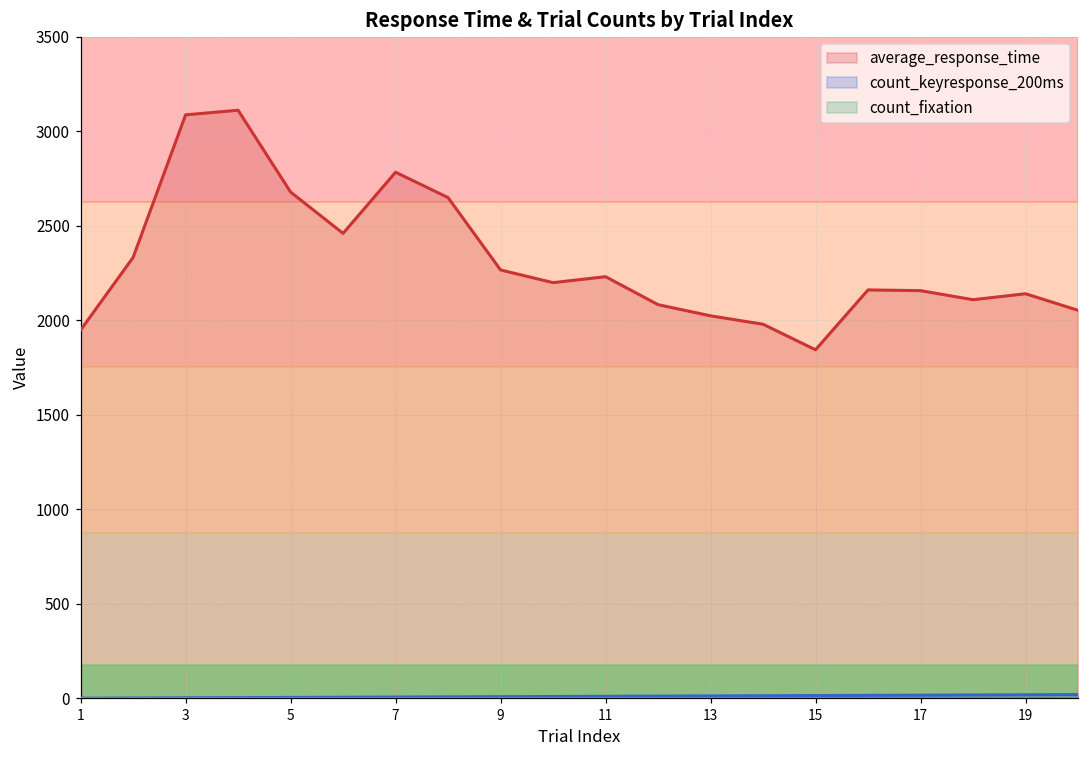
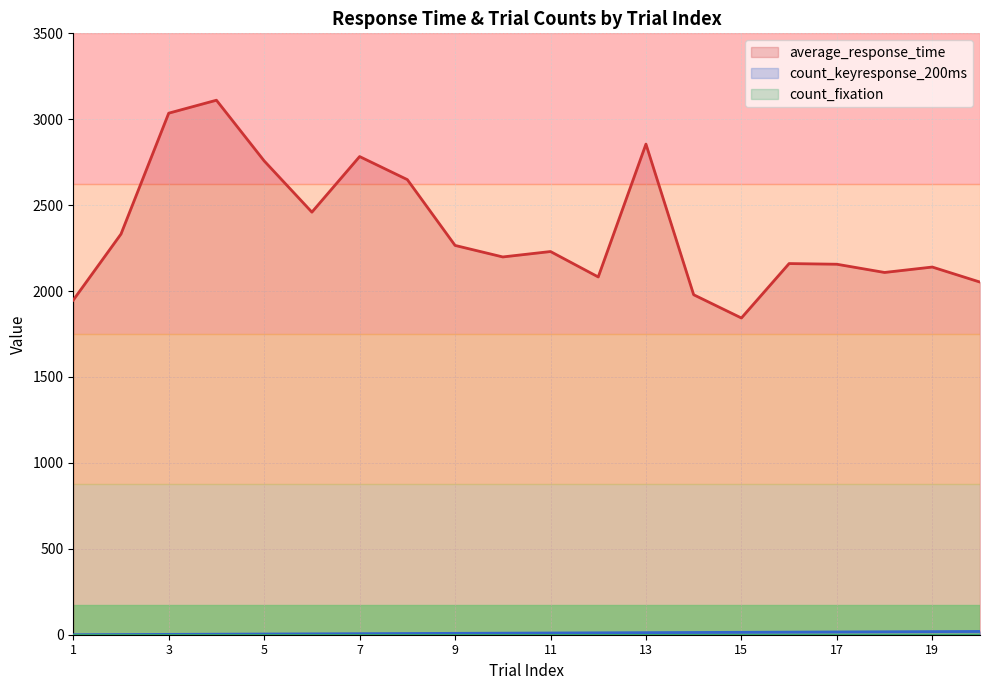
average_response_time, 3: 3090 -> 3040
average_response_time, 5: 2680 -> 2760
average_response_time, 13: 2020 -> 2860
